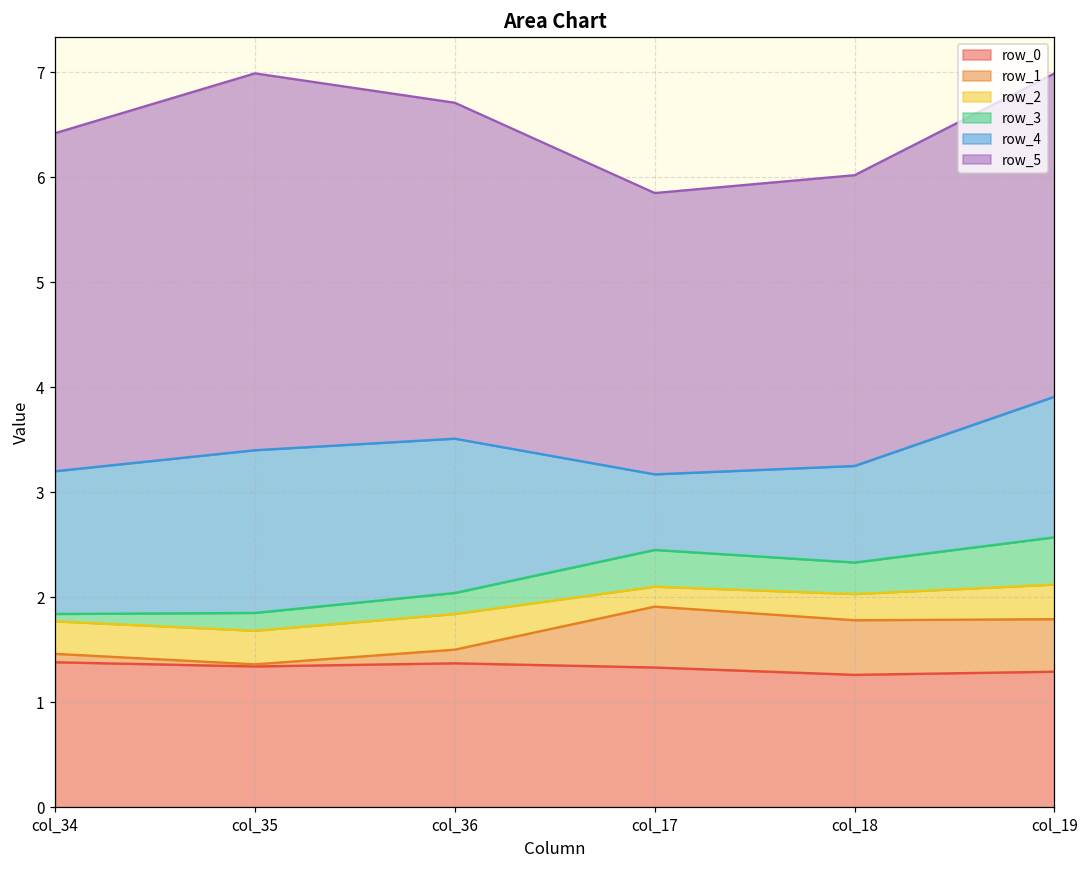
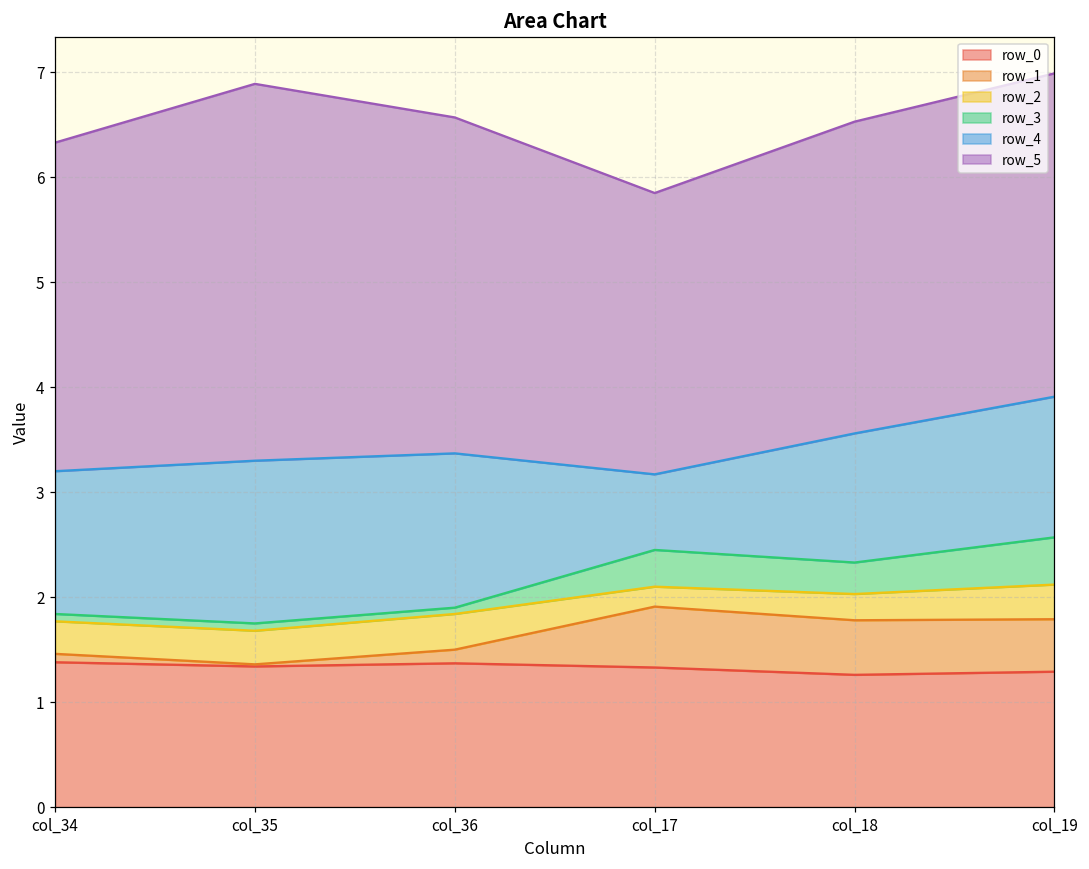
row_5, col_34: 3.2 -> 3.1
row_3, col_35: 0.2 -> 0.1
row_3, col_36: 0.2 -> 0.1
row_4, col_18: 0.9 -> 1.2
row_5, col_18: 2.8 -> 3.0
